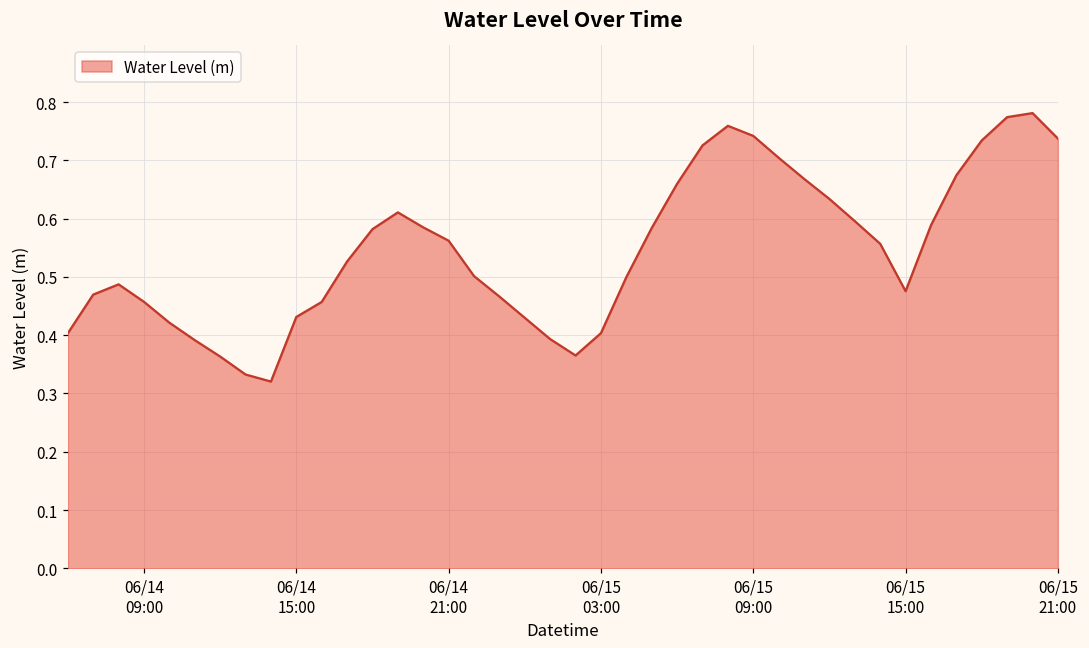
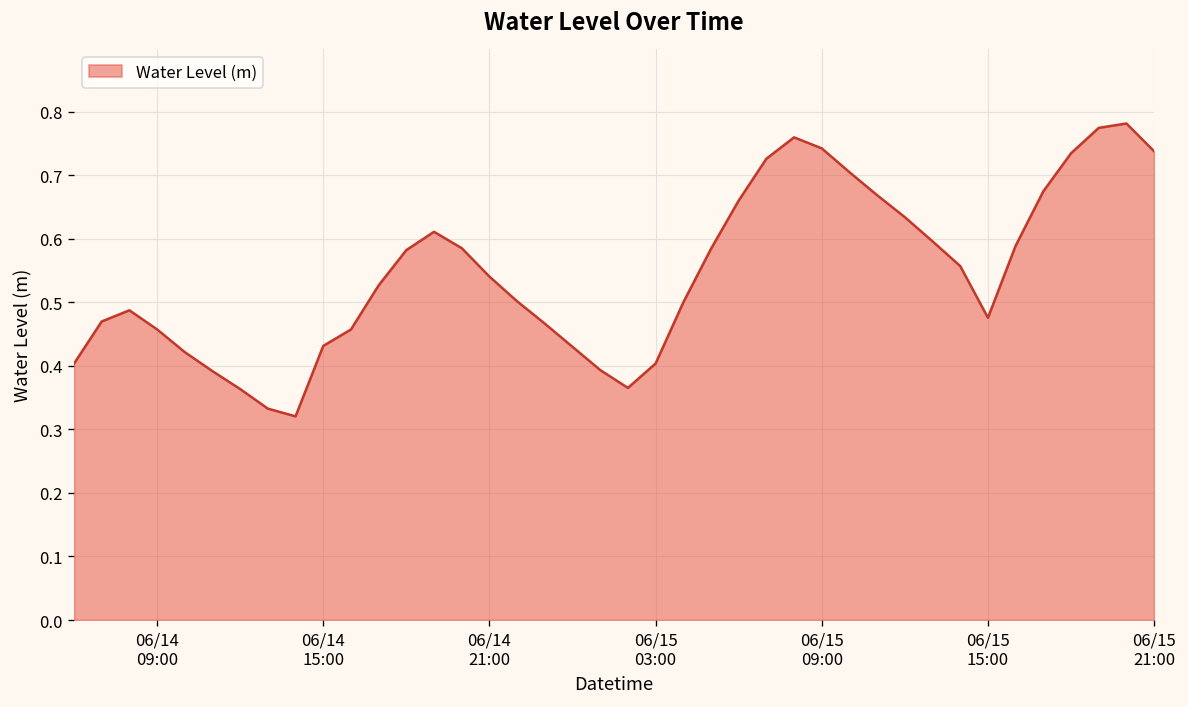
06/14 21:00: 0.56 -> 0.54
